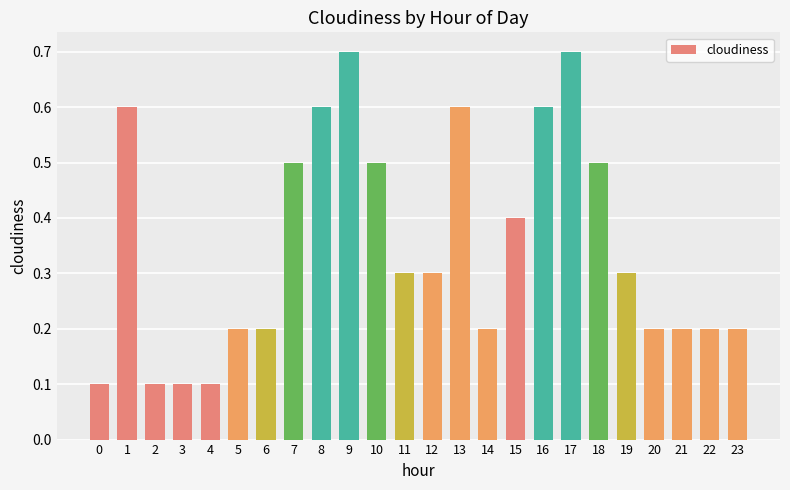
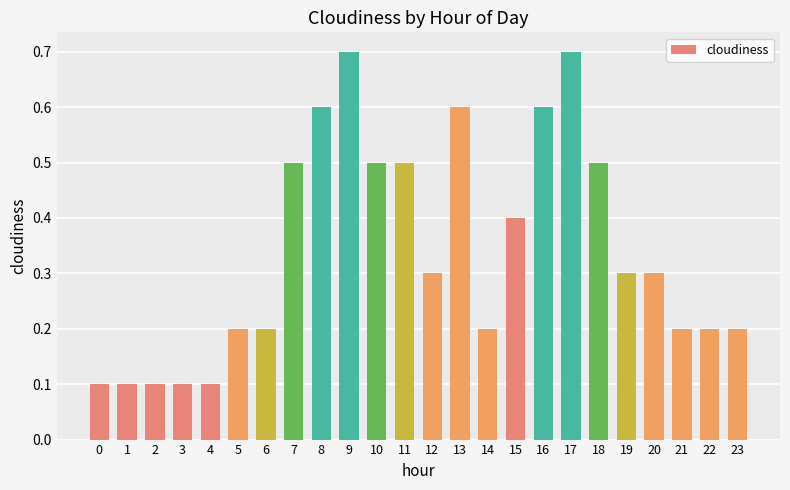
1: 0.6 -> 0.1
11: 0.3 -> 0.5
20: 0.2 -> 0.3
